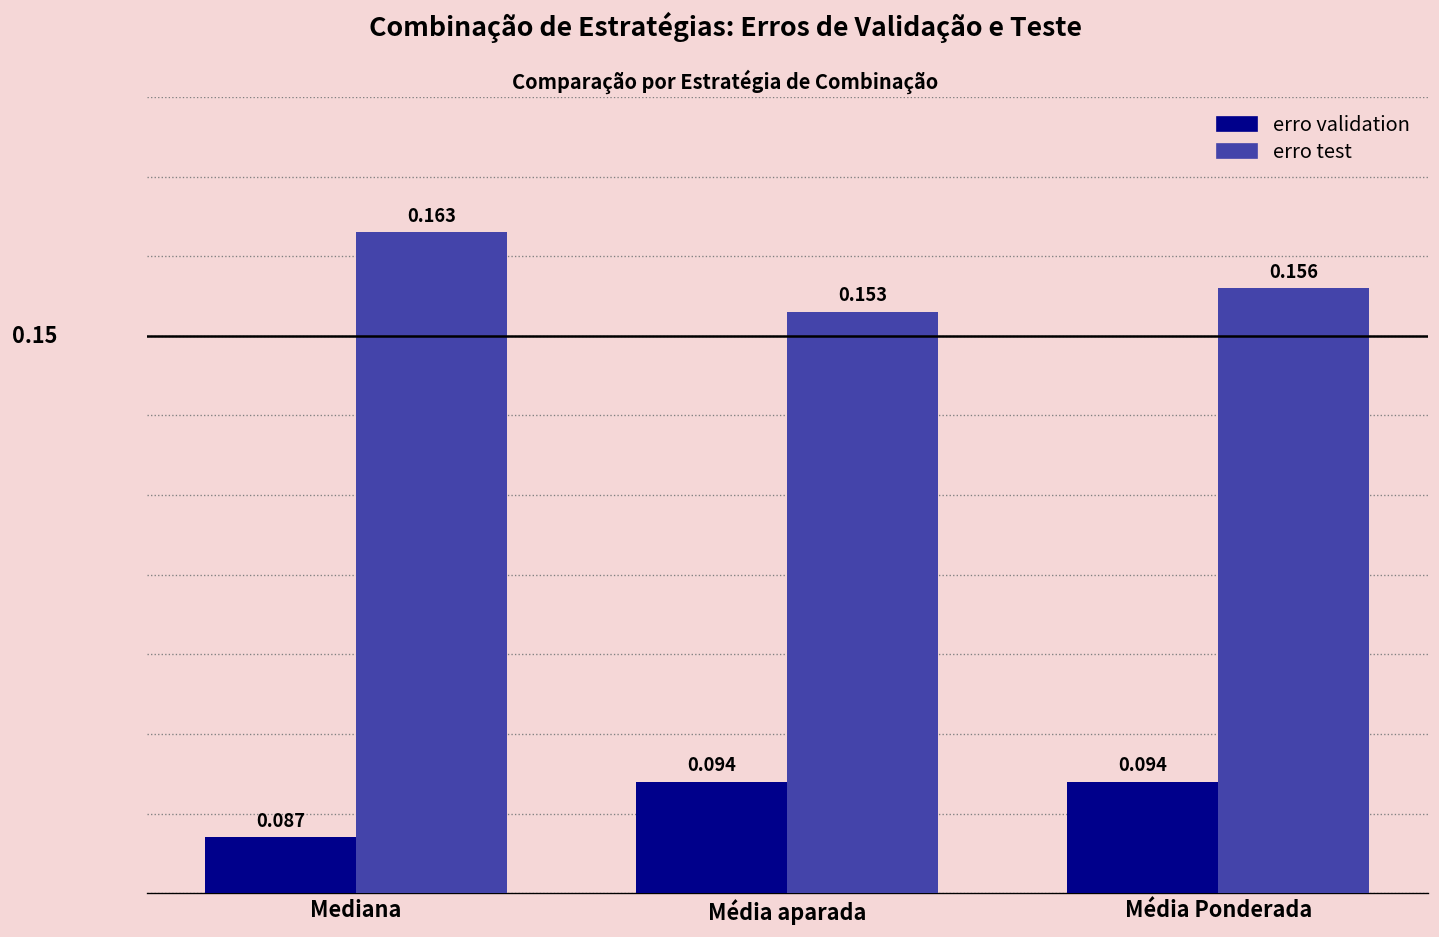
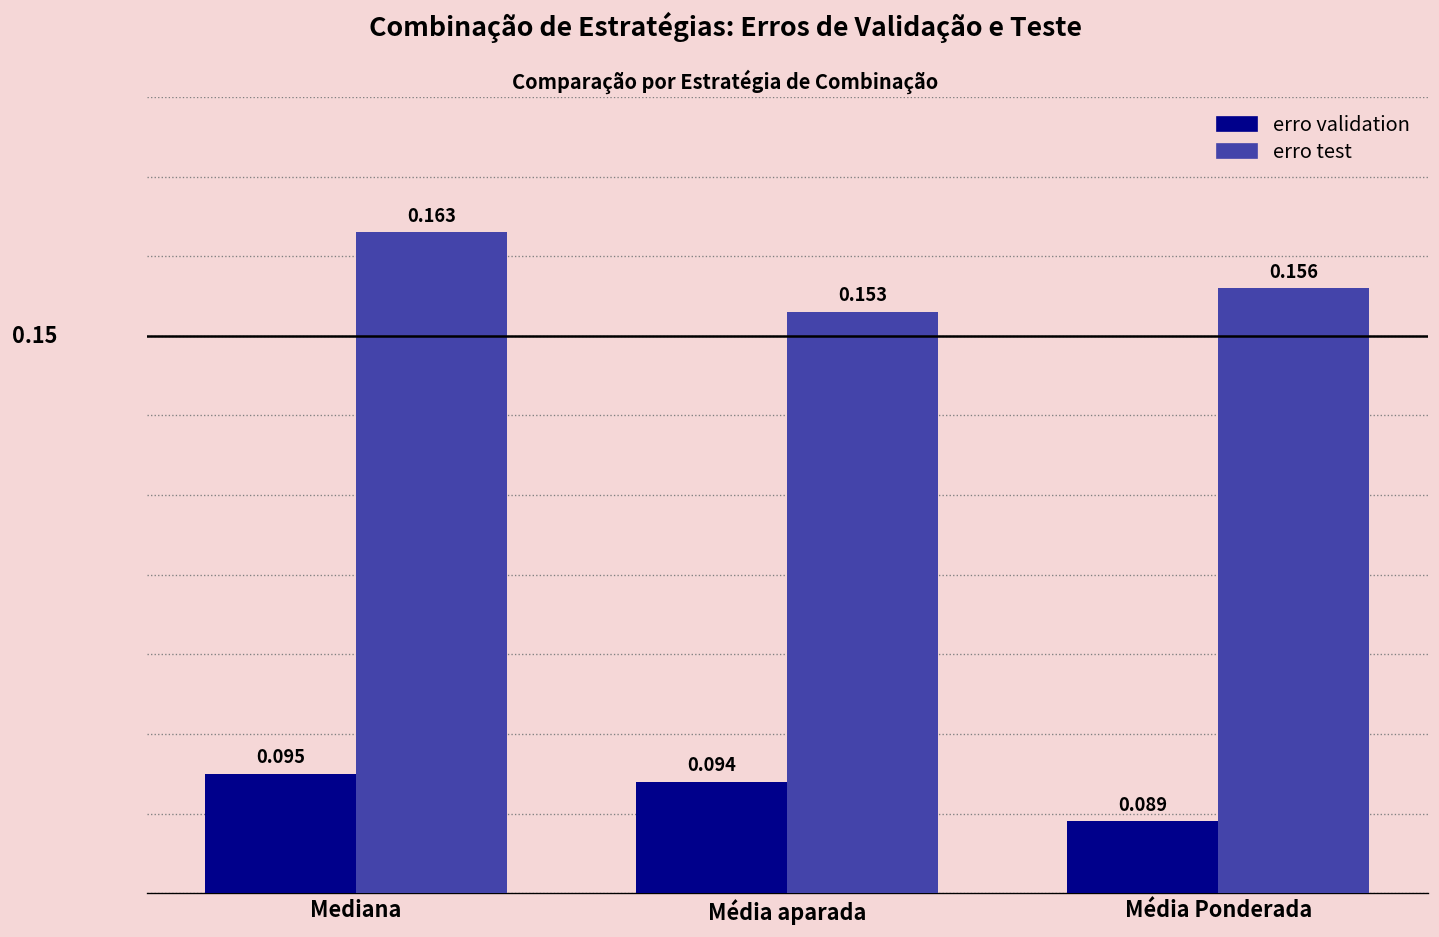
erro validation, Mediana: 0.087 -> 0.095
erro validation, Média Ponderada: 0.094 -> 0.089
